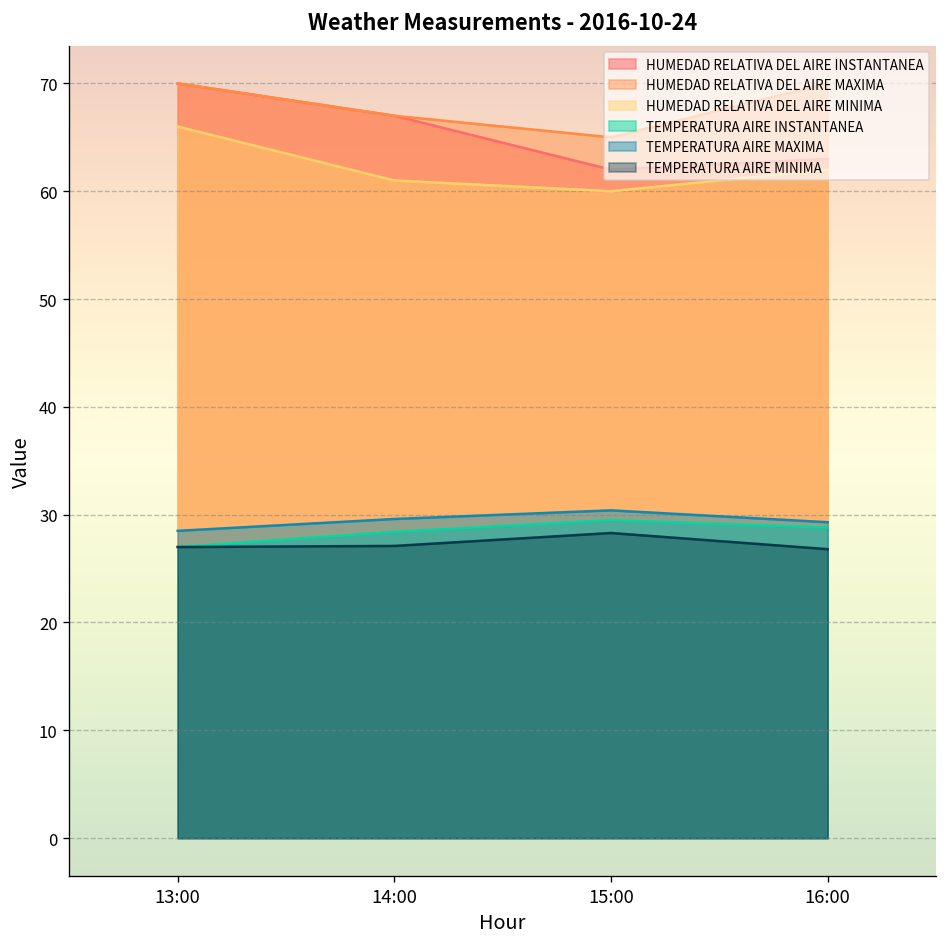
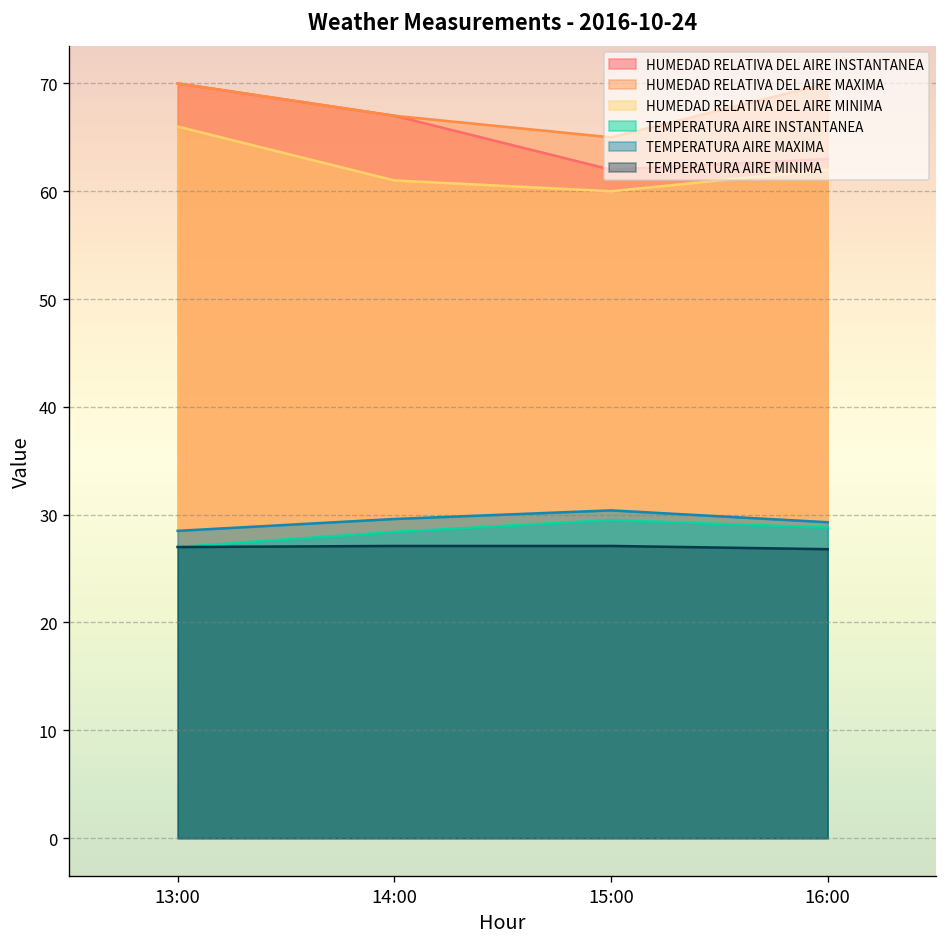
TEMPERATURA AIRE MINIMA, 15:00: 28 -> 27
